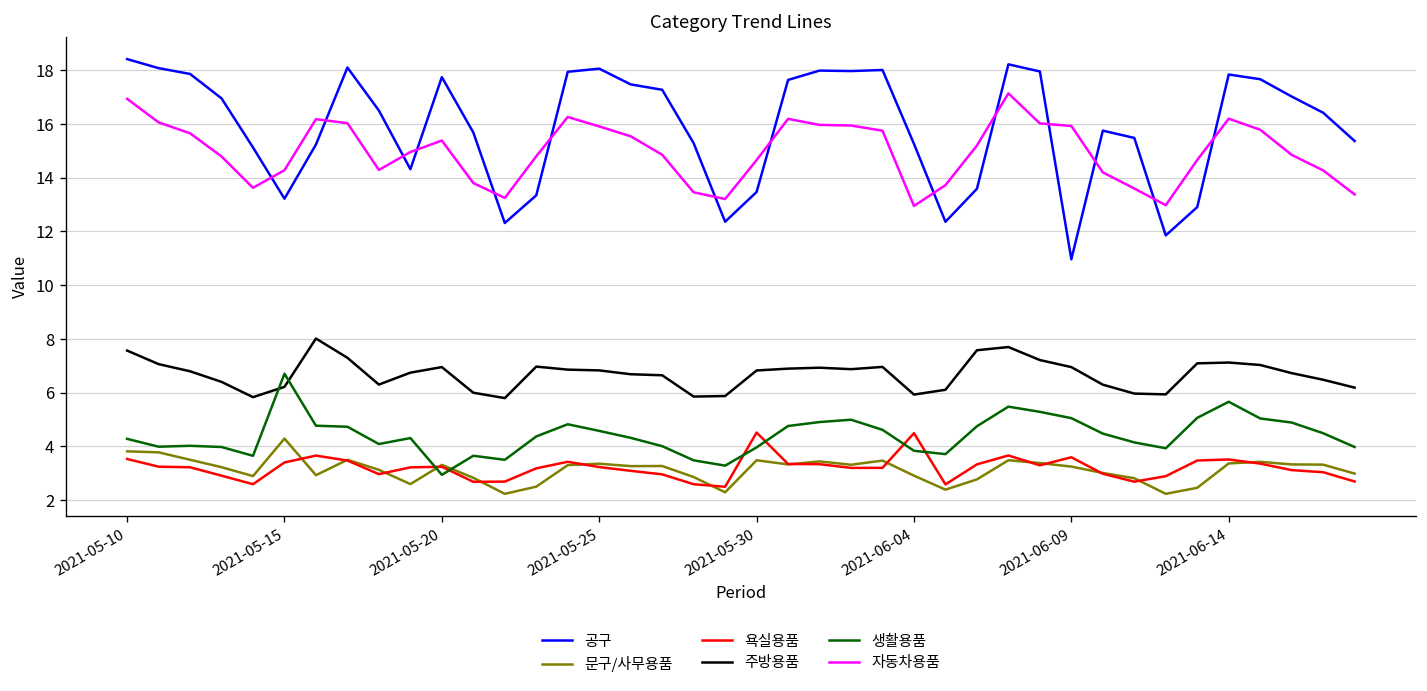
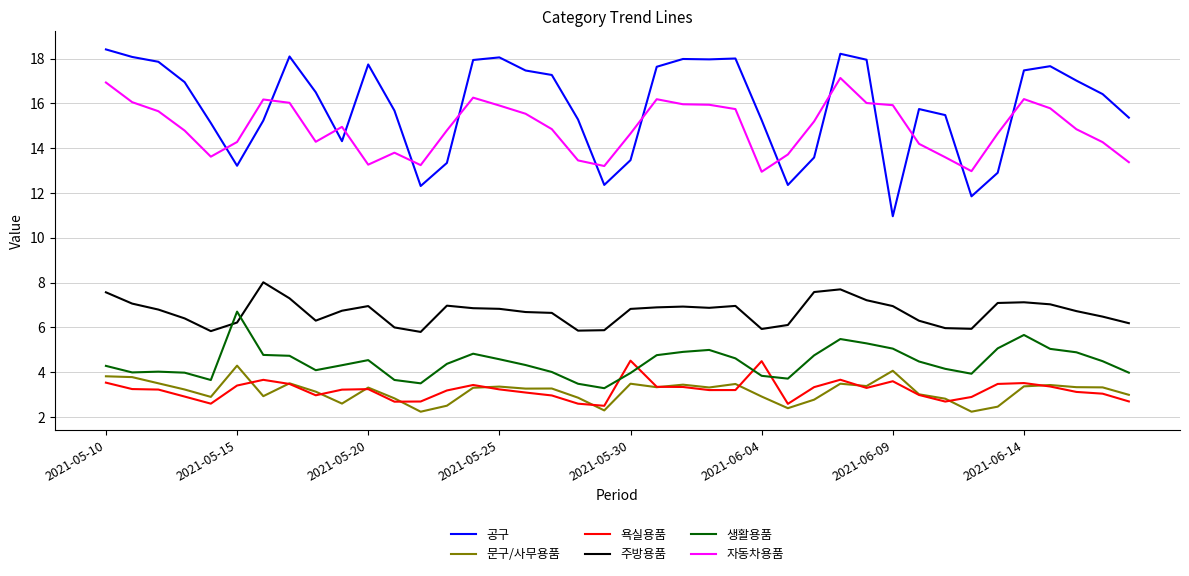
생활용품, 2021-05-20: 2.9 -> 4.5
자동차용품, 2021-05-20: 15.4 -> 13.3
문구/사무용품, 2021-06-09: 3.3 -> 4.1
공구, 2021-06-14: 17.8 -> 17.5
